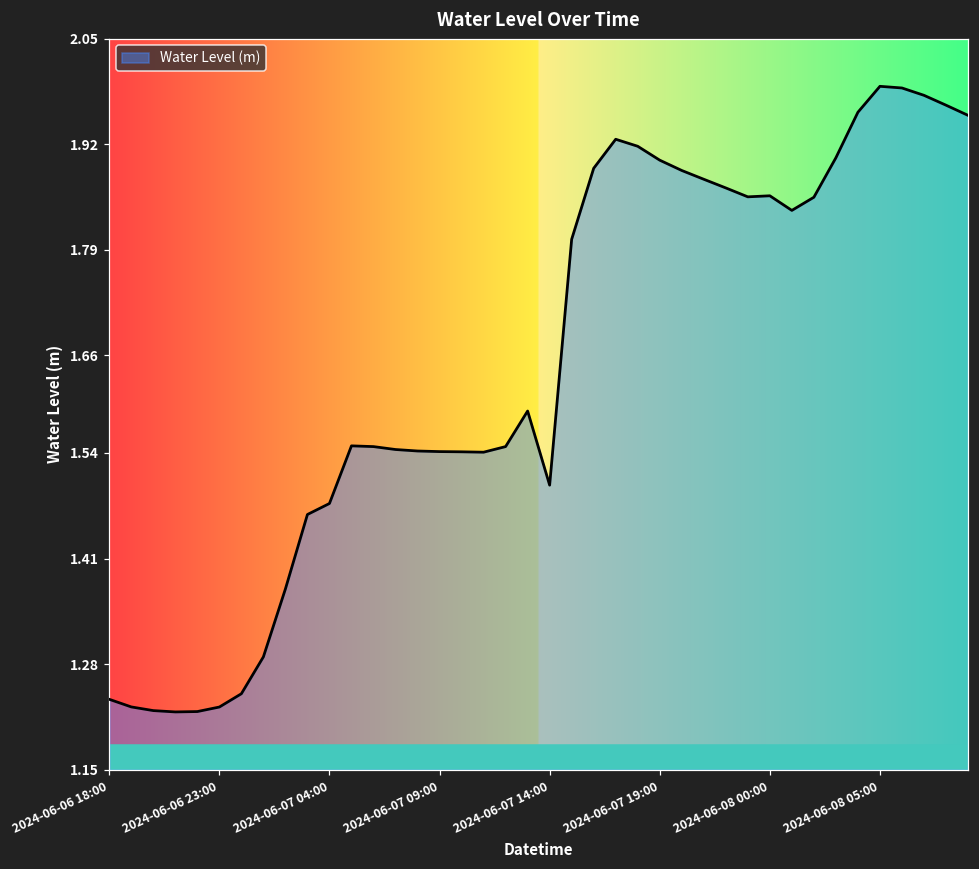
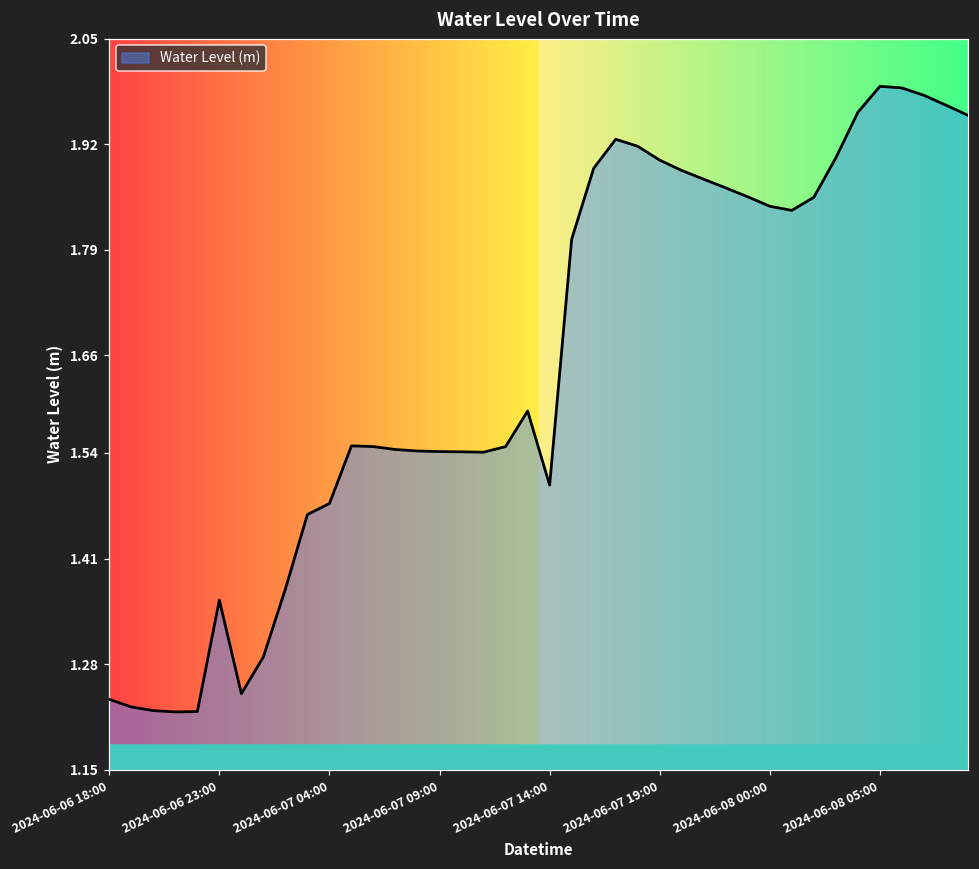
2024-06-06 23:00: 1.23 -> 1.36
2024-06-08 00:00: 1.86 -> 1.84
